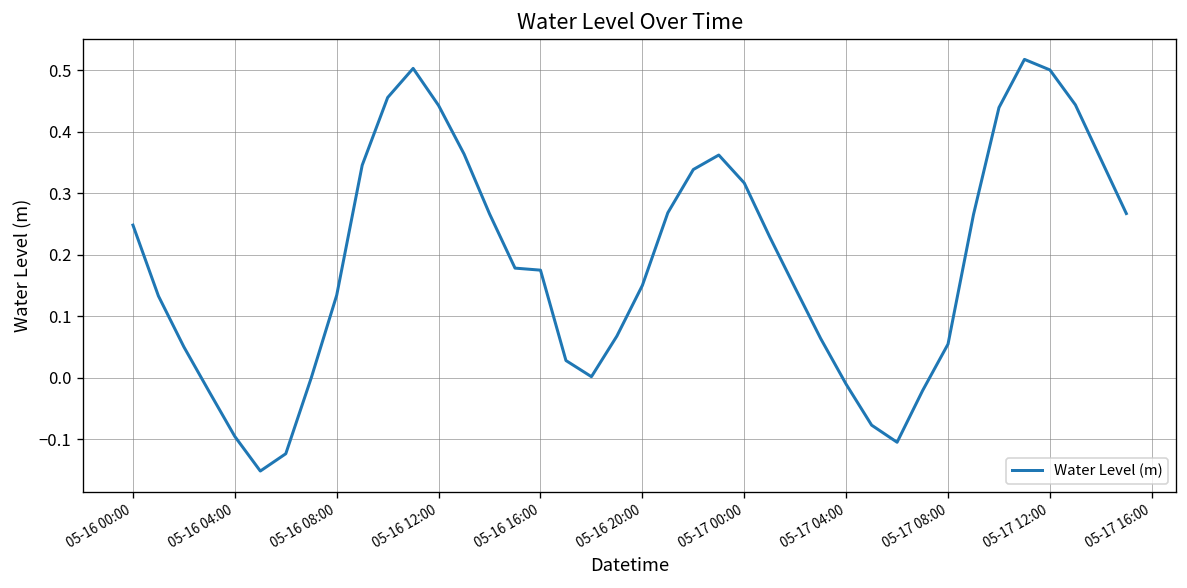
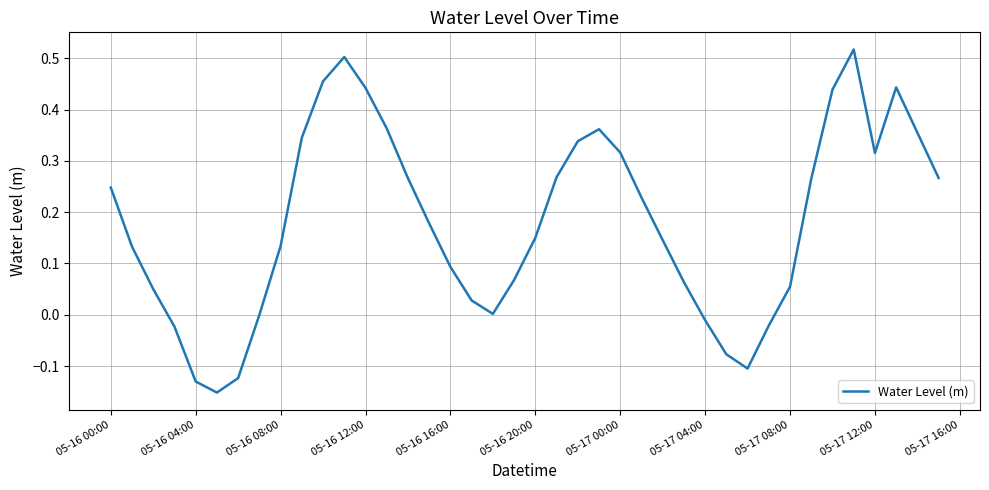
05-16 04:00: -0.10 -> -0.13
05-16 16:00: 0.17 -> 0.09
05-17 12:00: 0.50 -> 0.32
